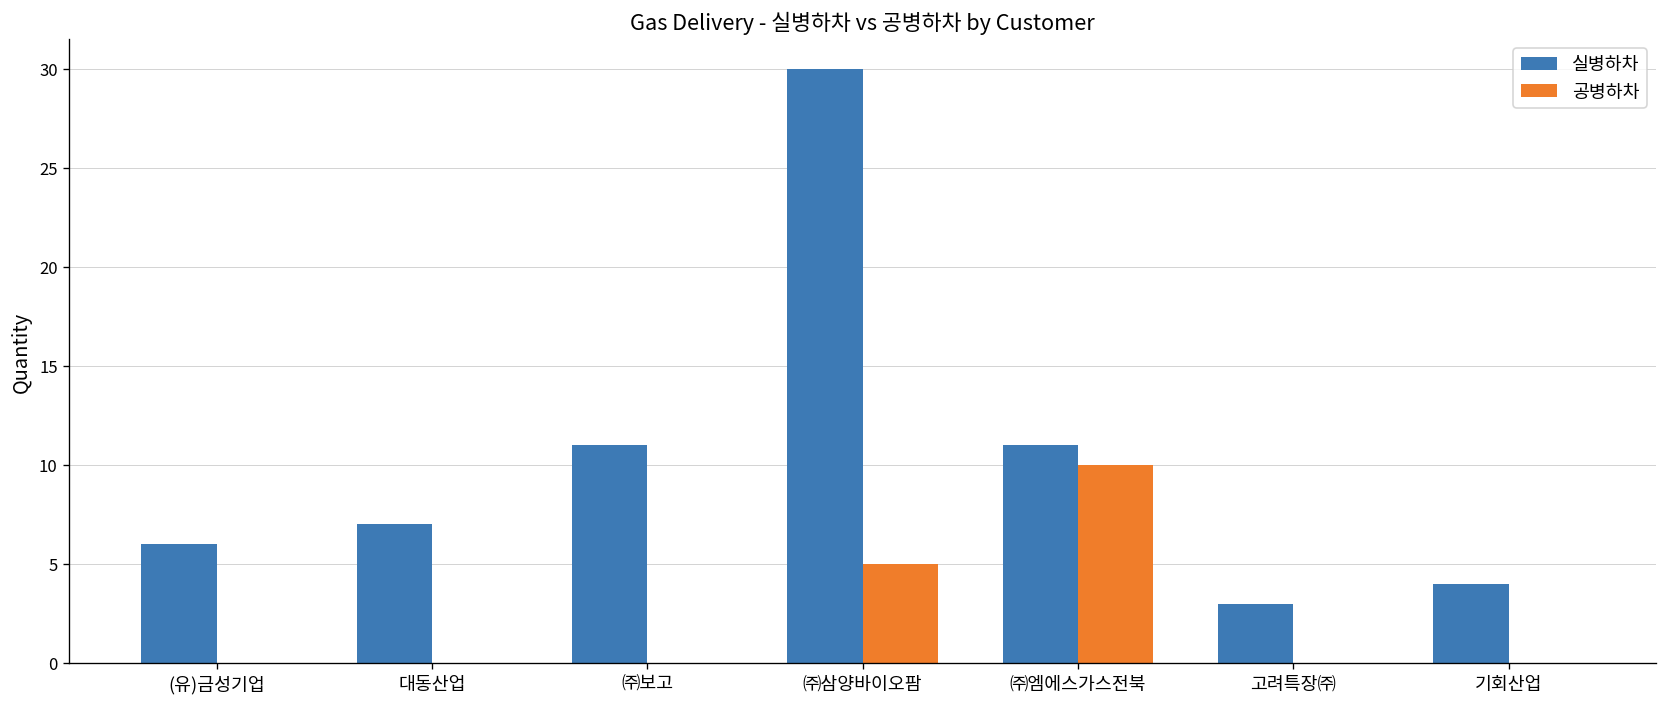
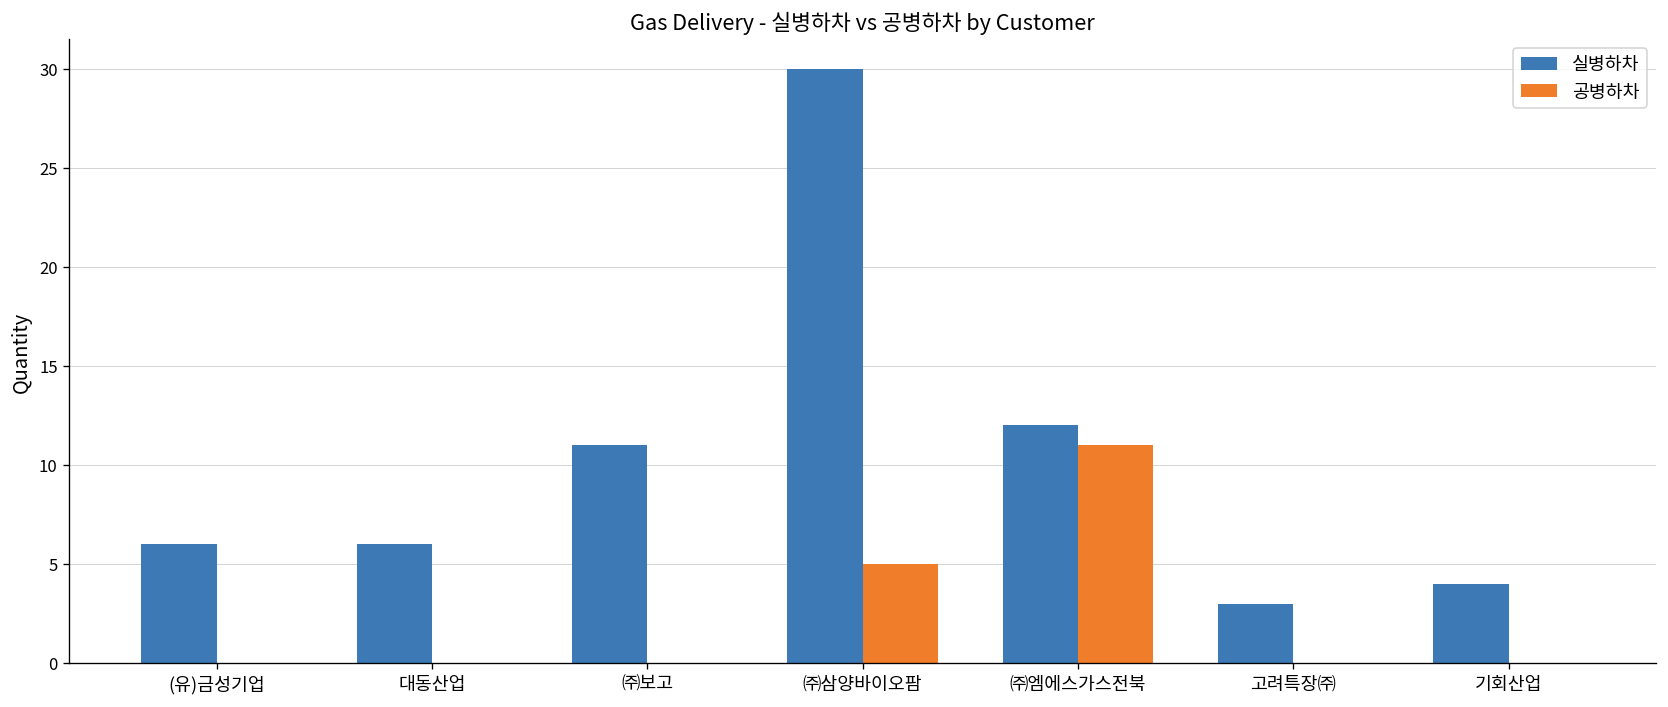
실병하차, 대동산업: 7 -> 6
실병하차, ㈜엠에스가스전북: 11 -> 12
공병하차, ㈜엠에스가스전북: 10 -> 11
